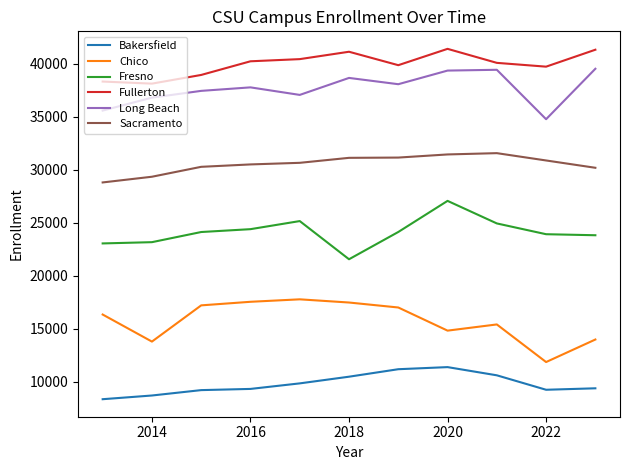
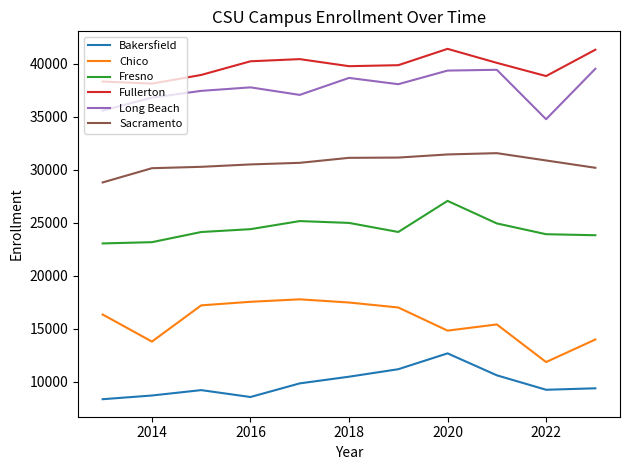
Sacramento, 2014: 29300 -> 30200
Bakersfield, 2016: 9300 -> 8600
Fresno, 2018: 21600 -> 25000
Fullerton, 2018: 41100 -> 39800
Bakersfield, 2020: 11400 -> 12700
Fullerton, 2022: 39700 -> 38800
